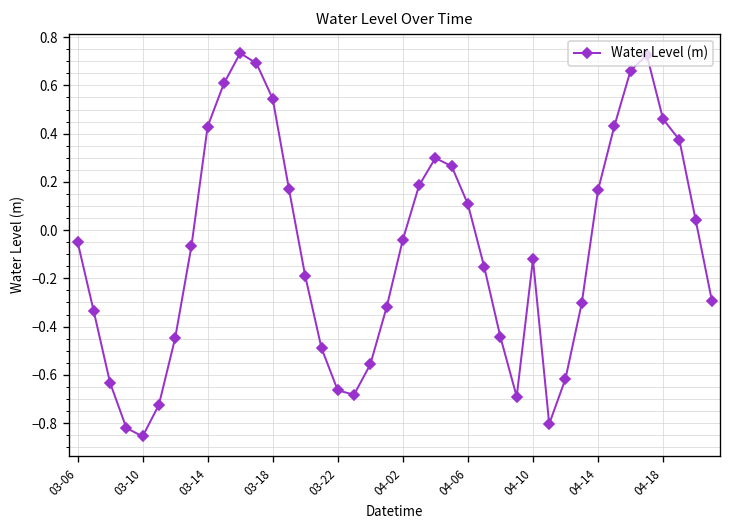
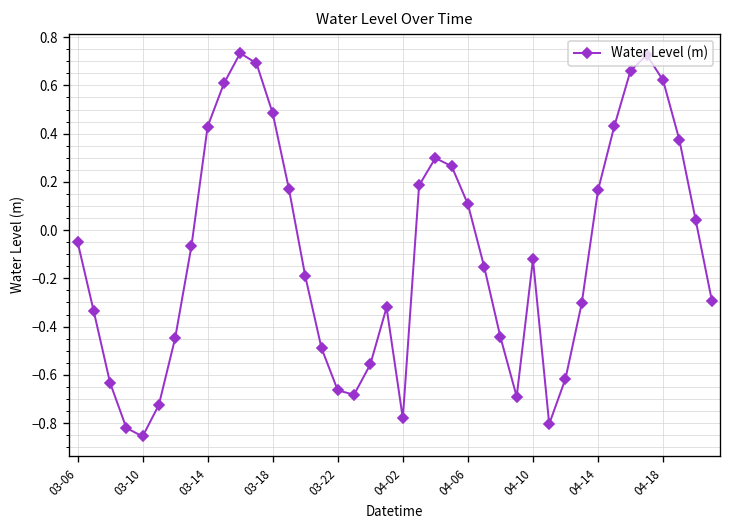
03-18: 0.54 -> 0.48
04-02: -0.04 -> -0.78
04-18: 0.46 -> 0.62
